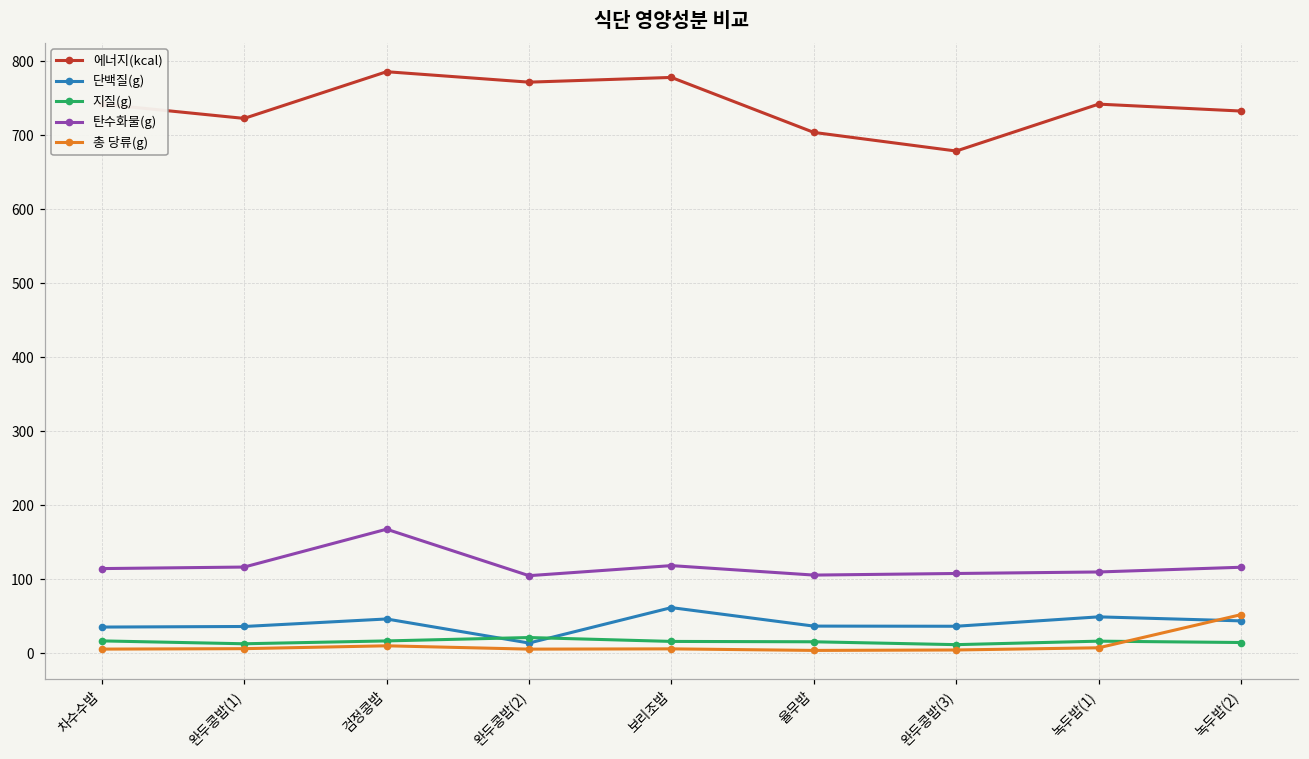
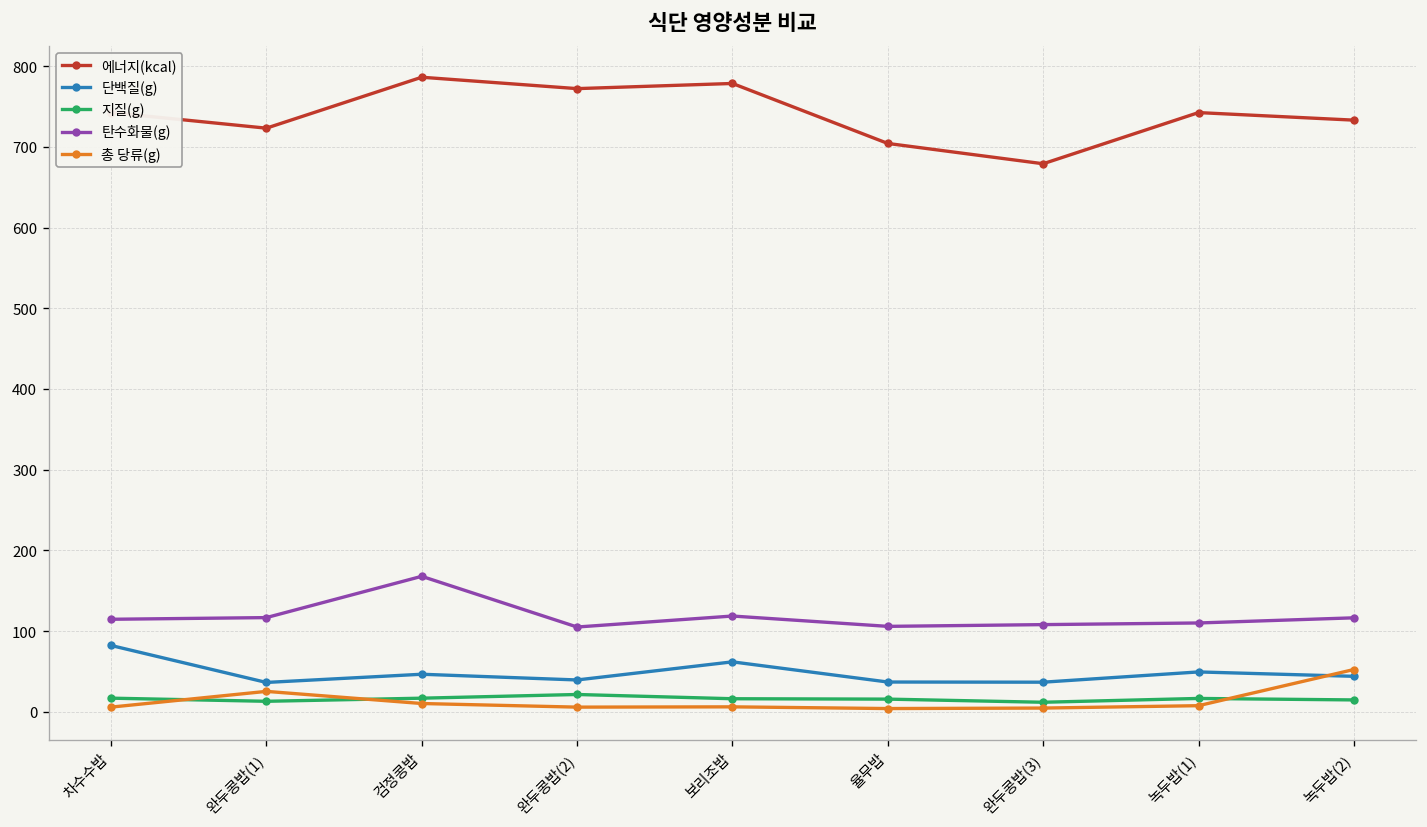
단백질(g), 차수수밥: 40 -> 80
총 당류(g), 완두콩밥(1): 10 -> 30
단백질(g), 완두콩밥(2): 10 -> 40
